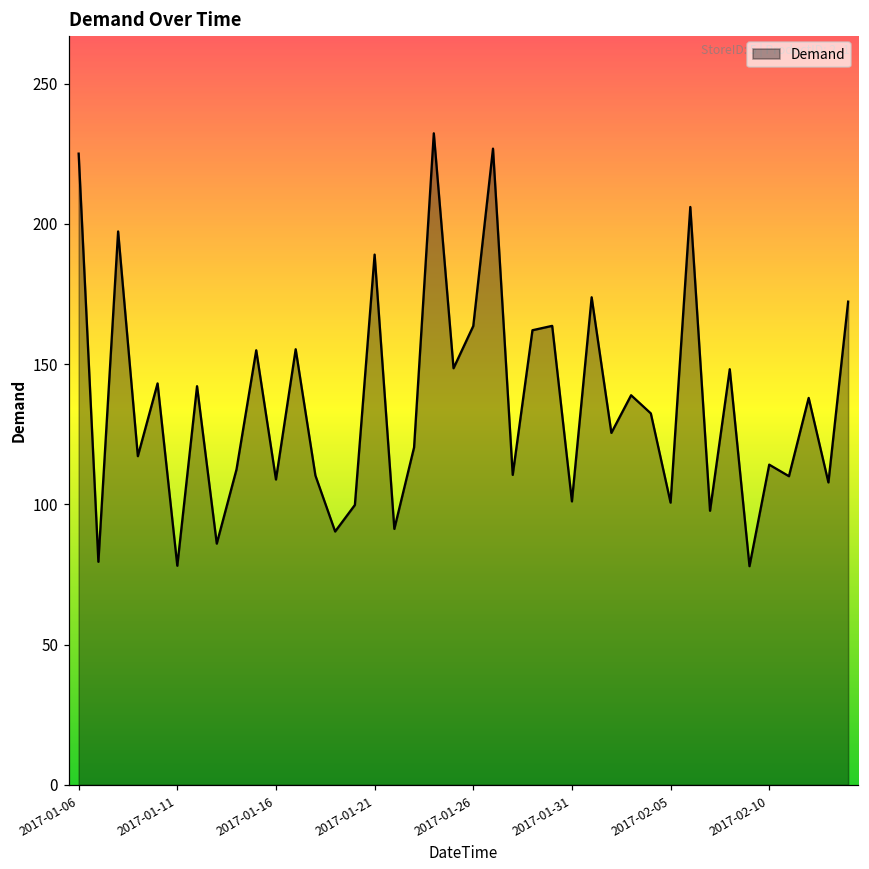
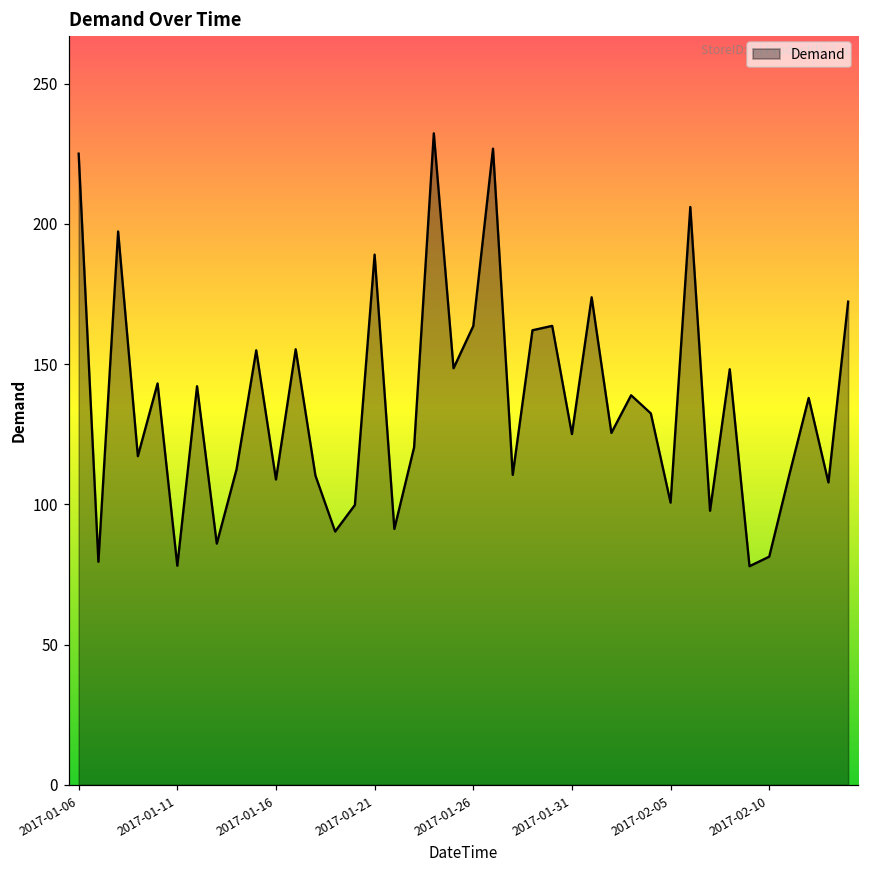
2017-01-31: 101 -> 125
2017-02-10: 114 -> 81
